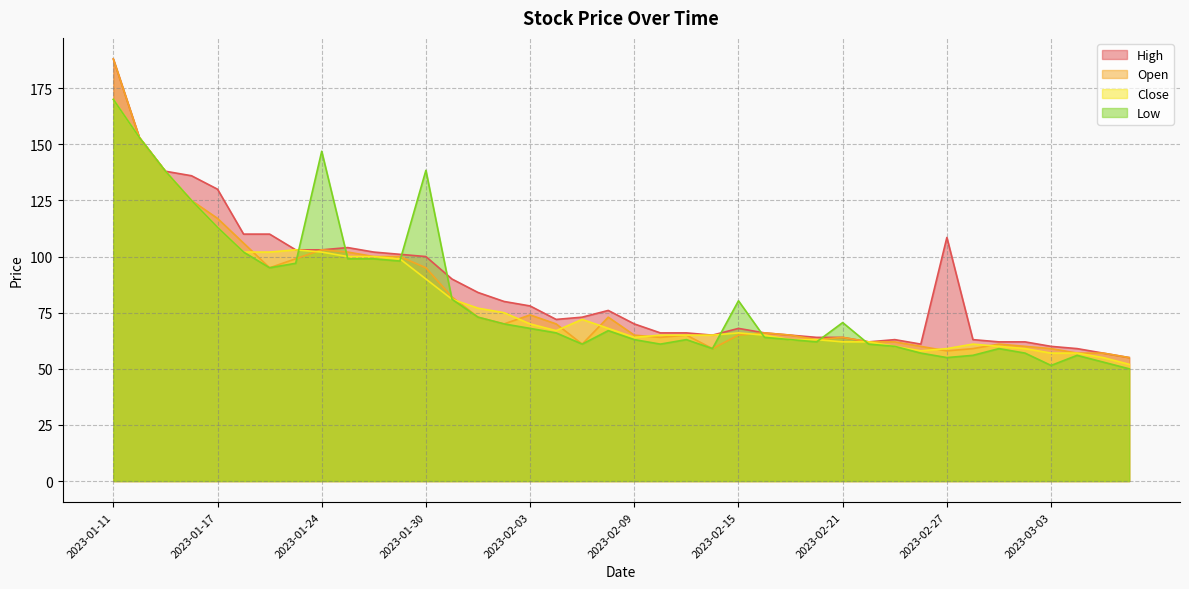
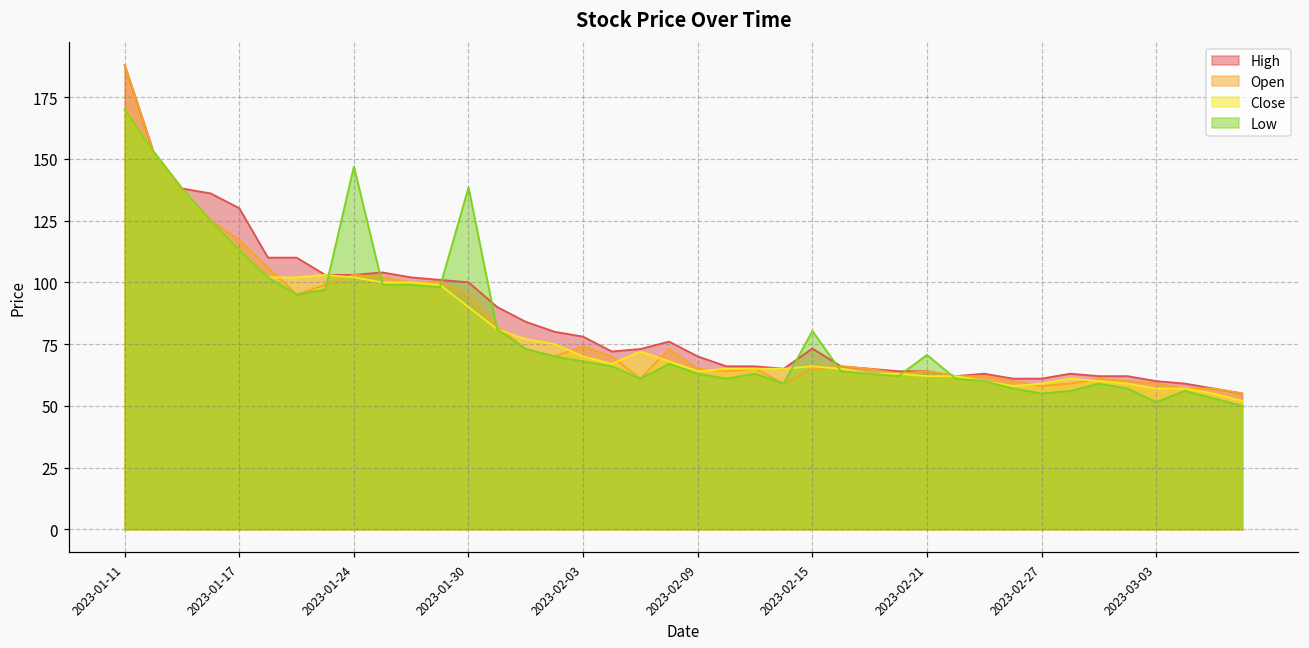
High, 2023-02-15: 68 -> 73
High, 2023-02-27: 109 -> 61
